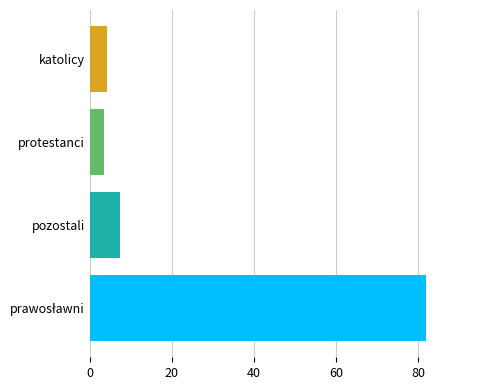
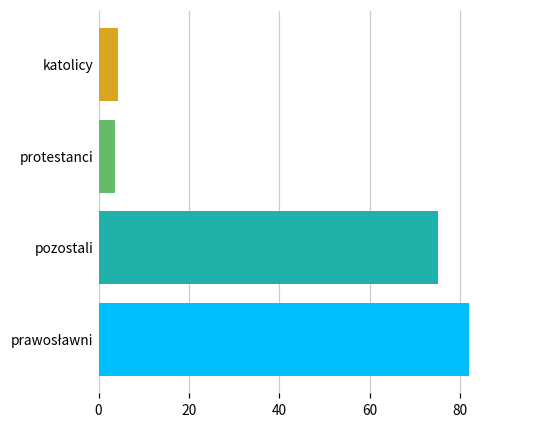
pozostali: 7 -> 75
